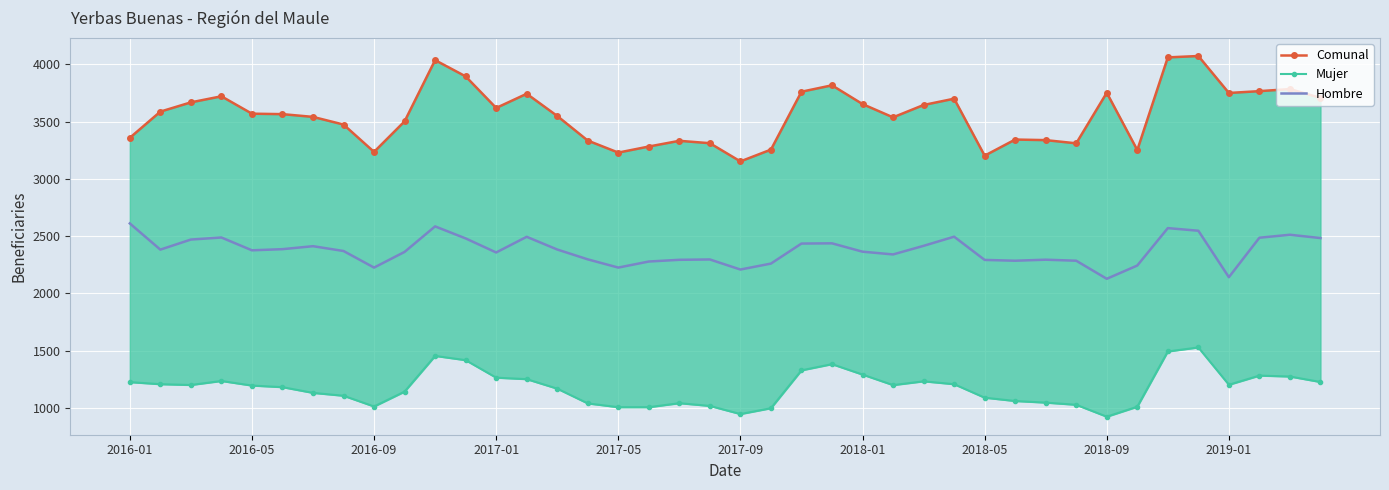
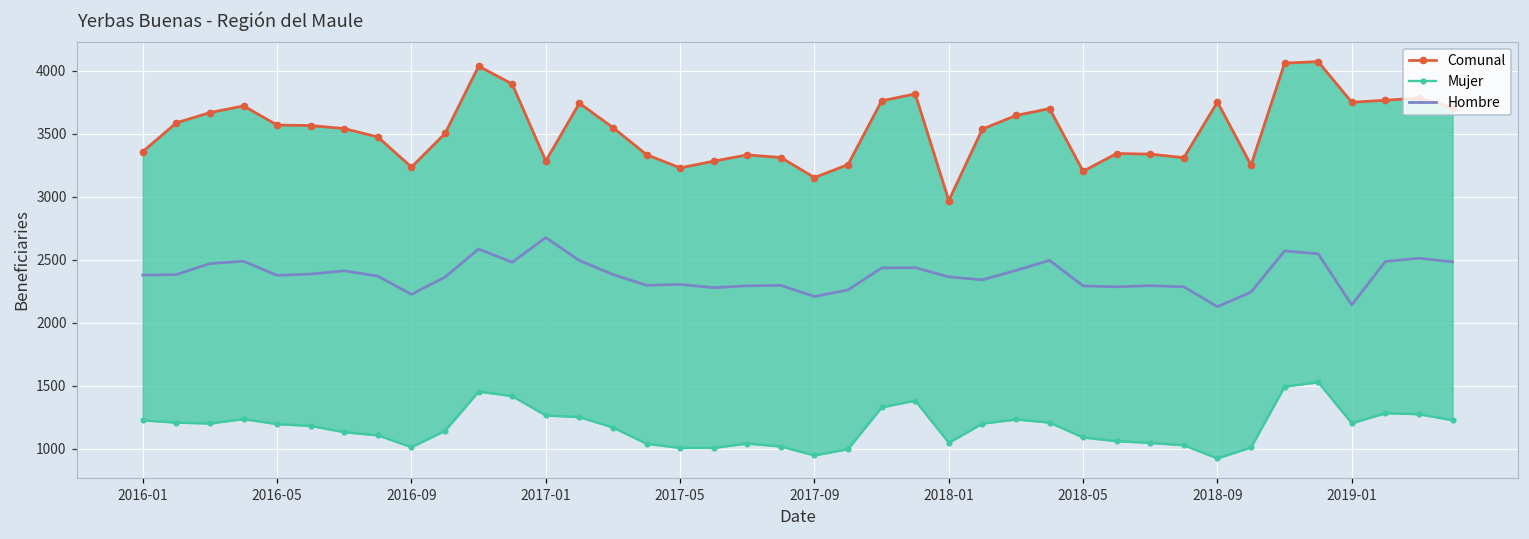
Hombre, 2016-01: 2610 -> 2380
Comunal, 2017-01: 3620 -> 3290
Hombre, 2017-01: 2360 -> 2680
Hombre, 2017-05: 2230 -> 2300
Comunal, 2018-01: 3650 -> 2970
Mujer, 2018-01: 1290 -> 1050
